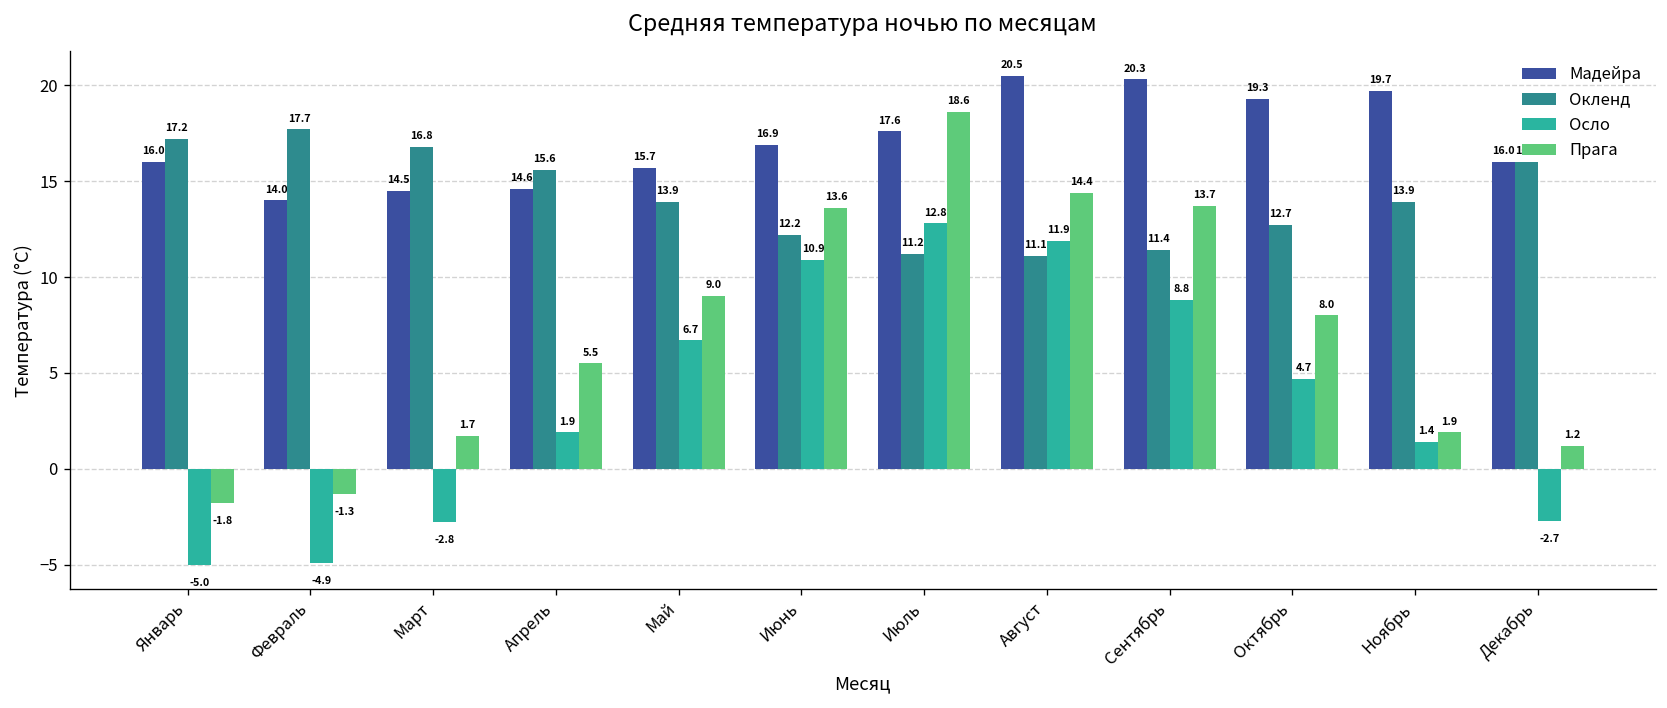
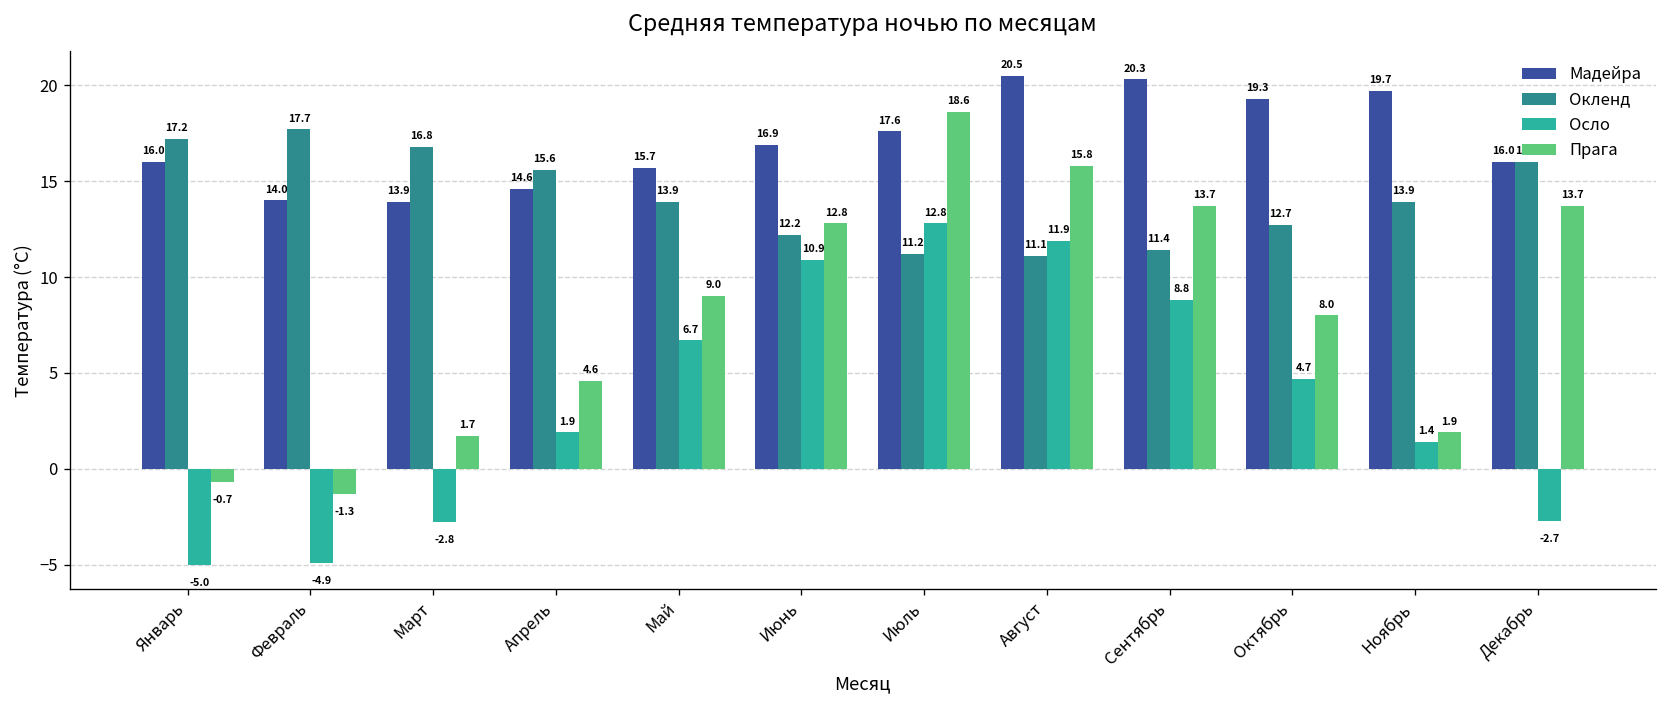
Прага, Январь: -1.8 -> -0.7
Мадейра, Март: 14.5 -> 13.9
Прага, Апрель: 5.5 -> 4.6
Прага, Июнь: 13.6 -> 12.8
Прага, Август: 14.4 -> 15.8
Прага, Декабрь: 1.2 -> 13.7
